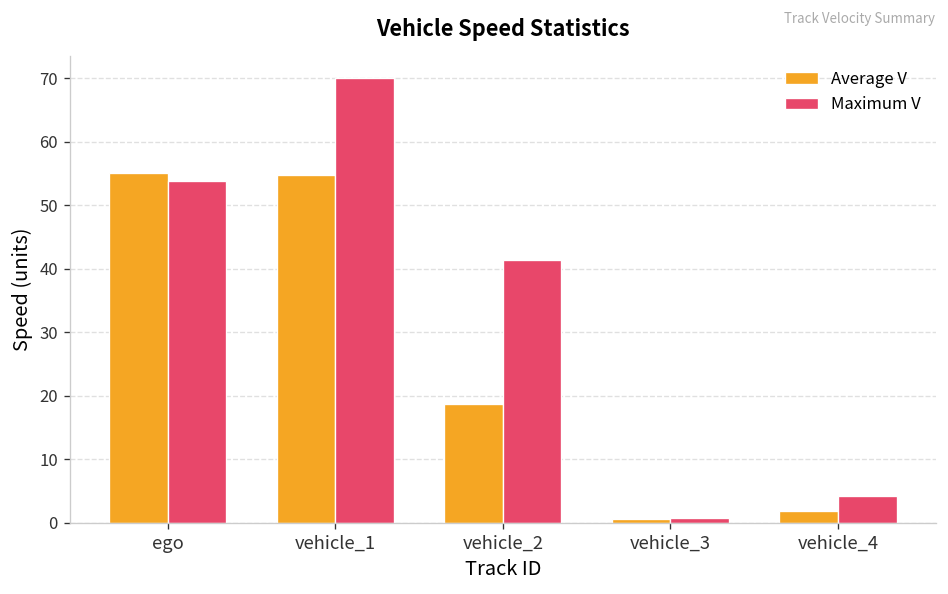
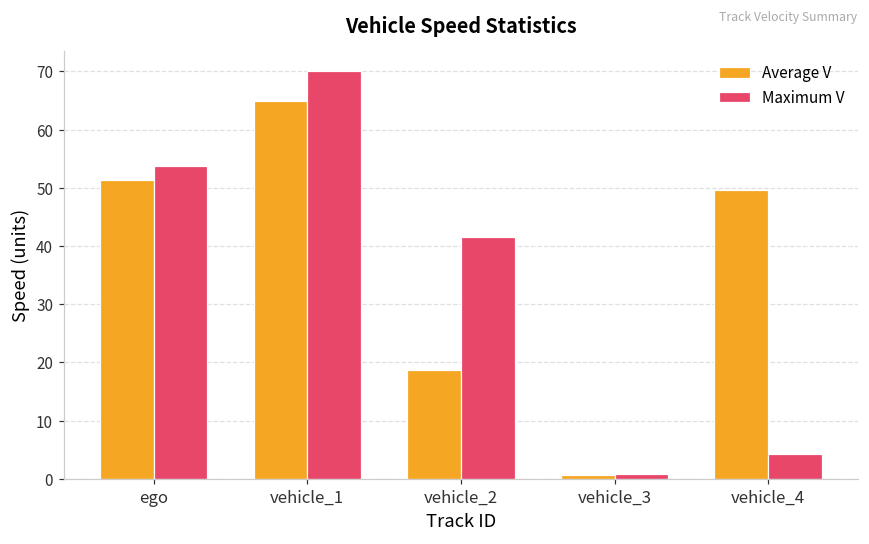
Average V, ego: 55 -> 51
Average V, vehicle_1: 55 -> 65
Average V, vehicle_4: 2 -> 50
